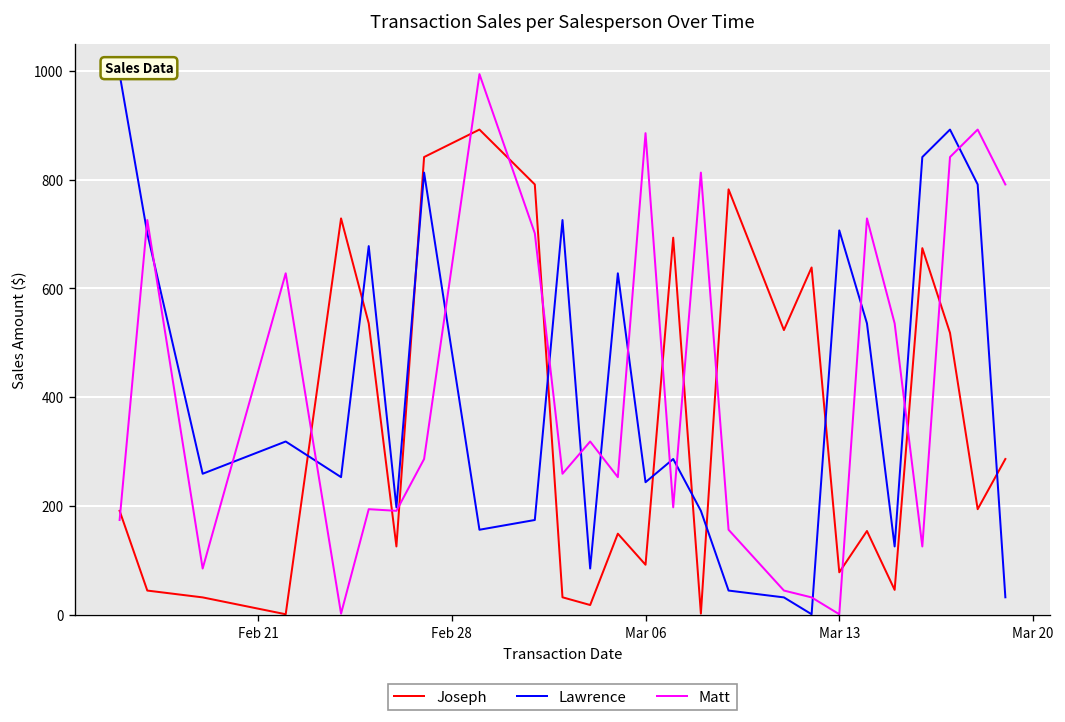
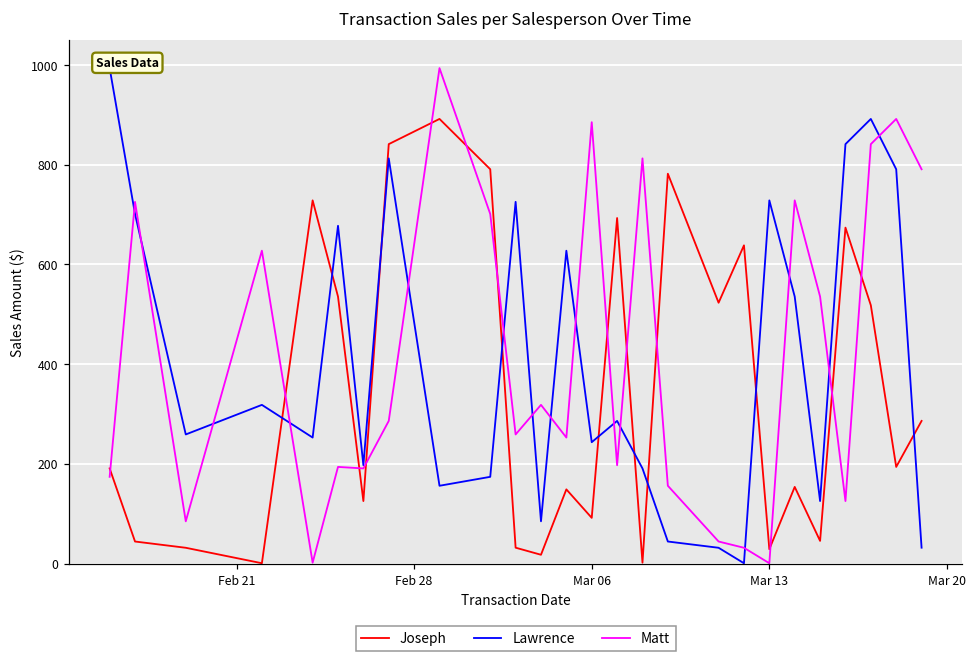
Joseph, Mar 13: 80 -> 30
Lawrence, Mar 13: 710 -> 730
